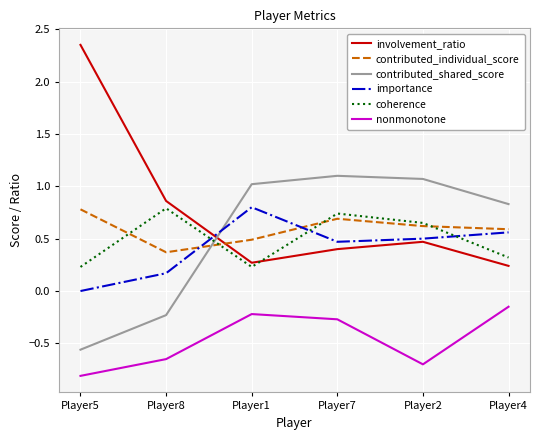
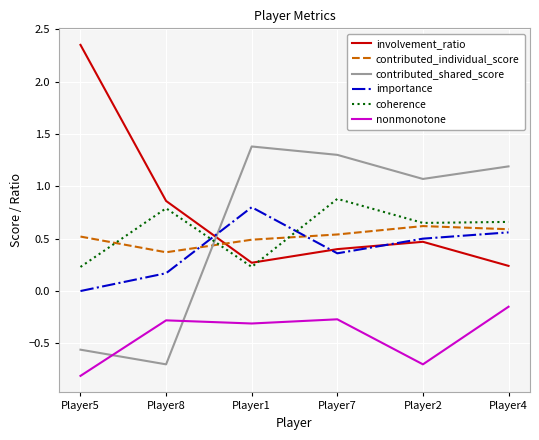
contributed_individual_score, Player5: 0.78 -> 0.52
contributed_shared_score, Player8: -0.23 -> -0.70
nonmonotone, Player8: -0.65 -> -0.28
contributed_shared_score, Player1: 1.02 -> 1.38
nonmonotone, Player1: -0.22 -> -0.31
contributed_individual_score, Player7: 0.69 -> 0.54
contributed_shared_score, Player7: 1.1 -> 1.3
importance, Player7: 0.47 -> 0.36
coherence, Player7: 0.74 -> 0.88
contributed_shared_score, Player4: 0.83 -> 1.19
coherence, Player4: 0.32 -> 0.66
